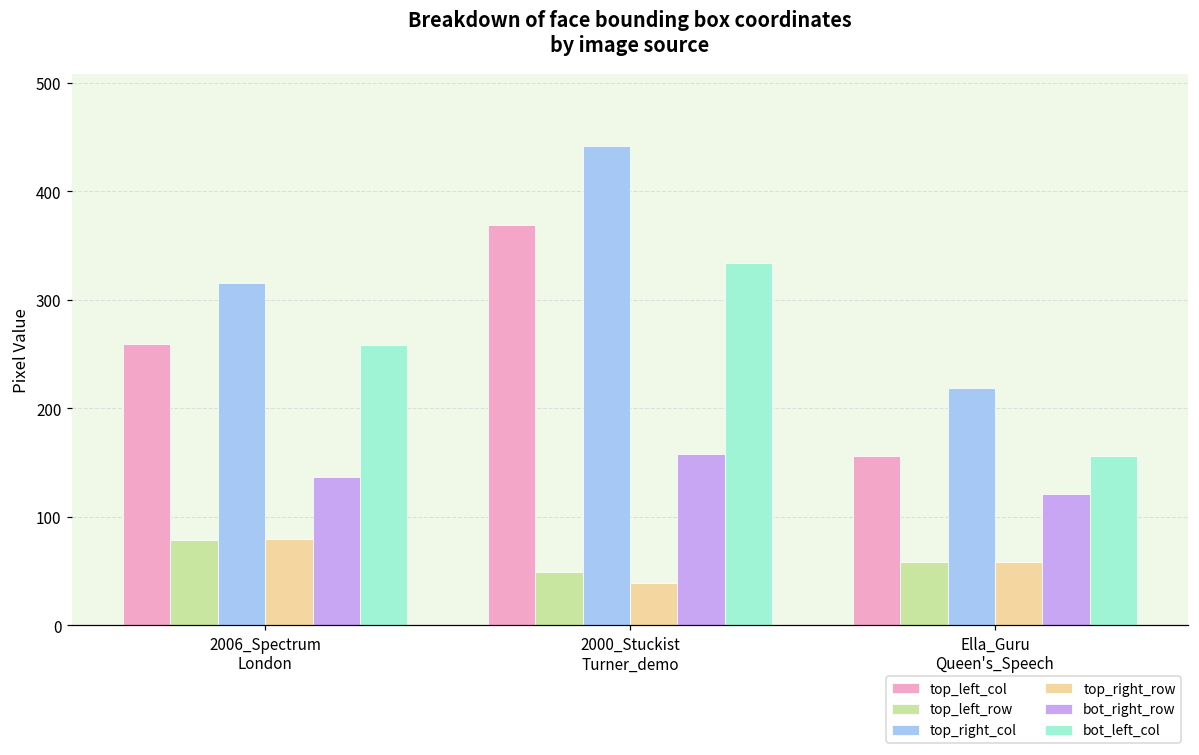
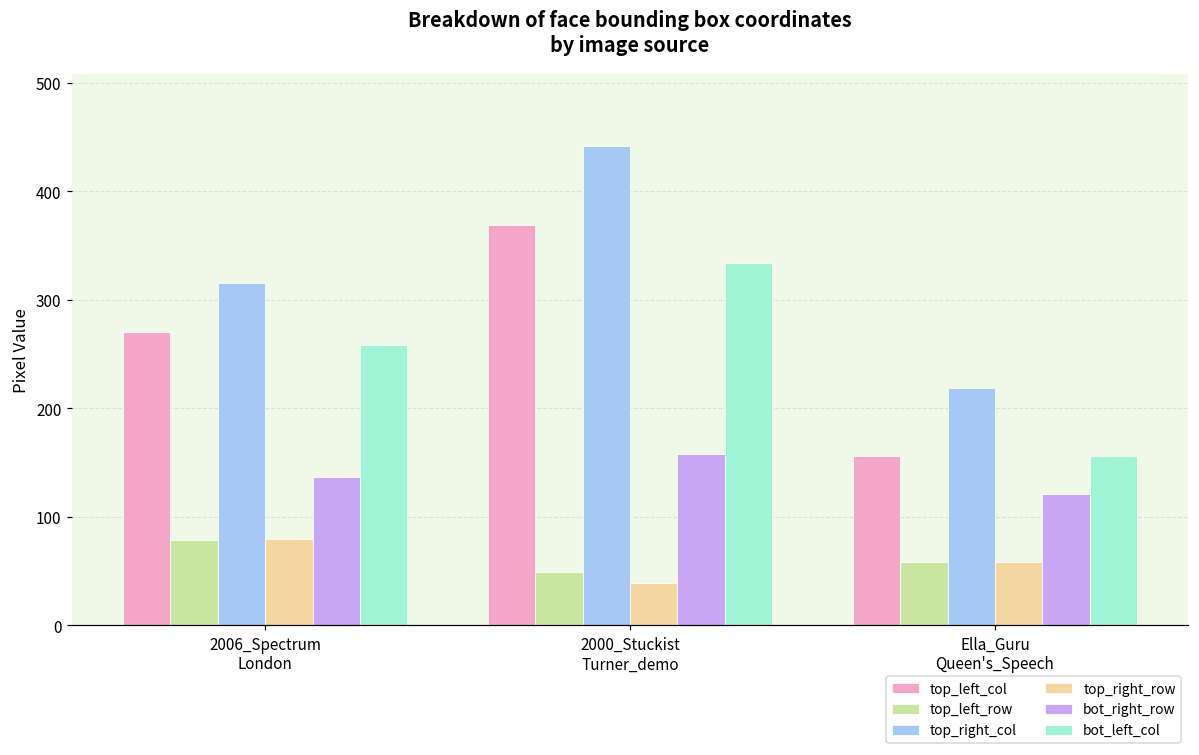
top_left_col, 2006_Spectrum London: 260 -> 270
